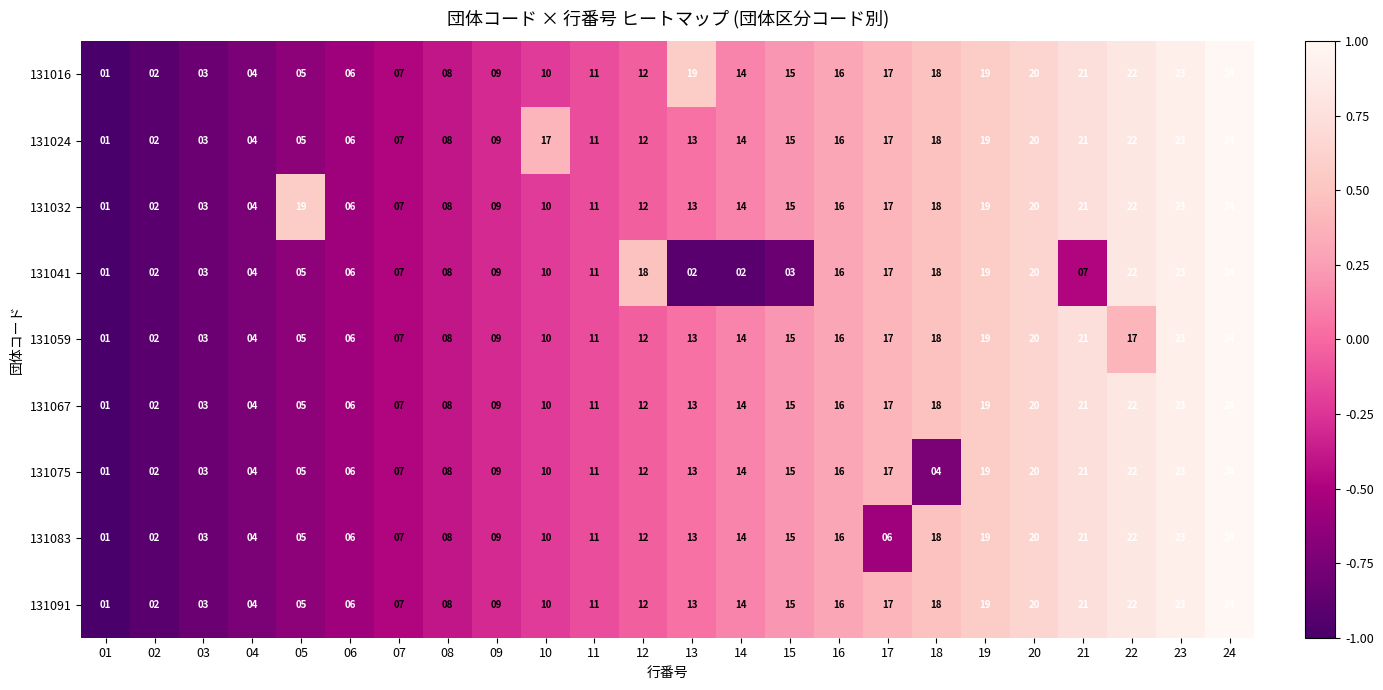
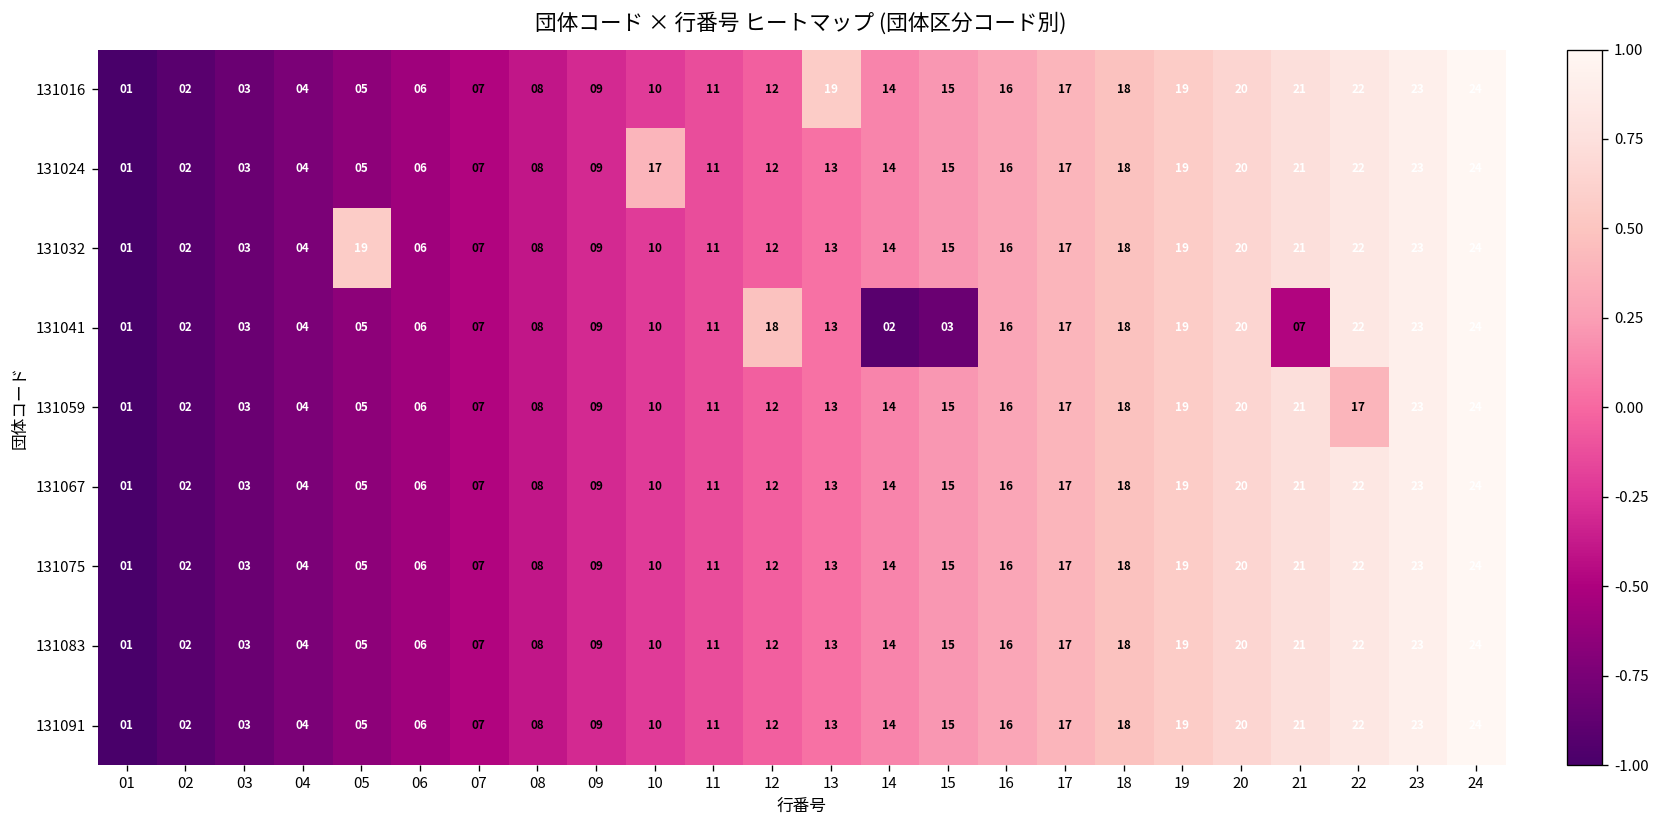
131041, 13: 02 -> 13
131075, 18: 04 -> 18
131083, 17: 06 -> 17
